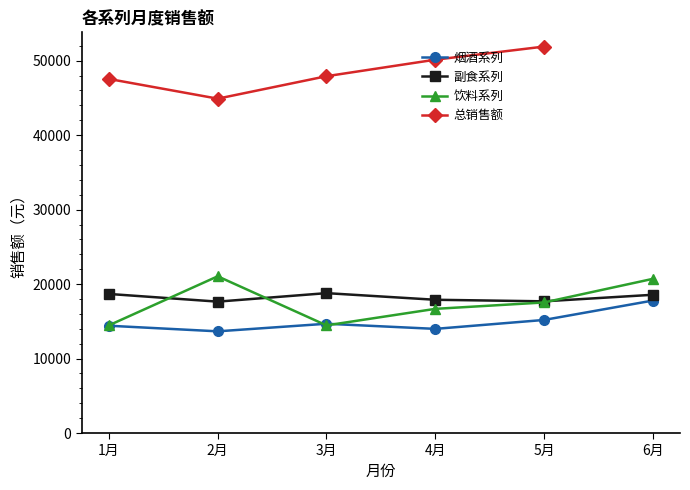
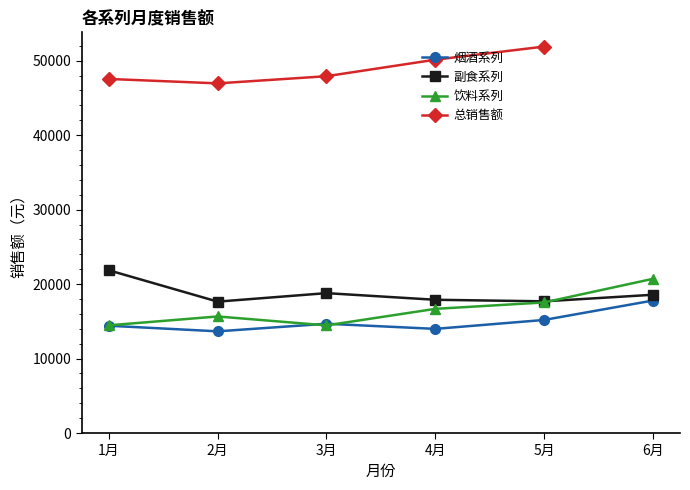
副食系列, 1月: 19000 -> 22000
饮料系列, 2月: 21000 -> 16000
总销售额, 2月: 45000 -> 47000
